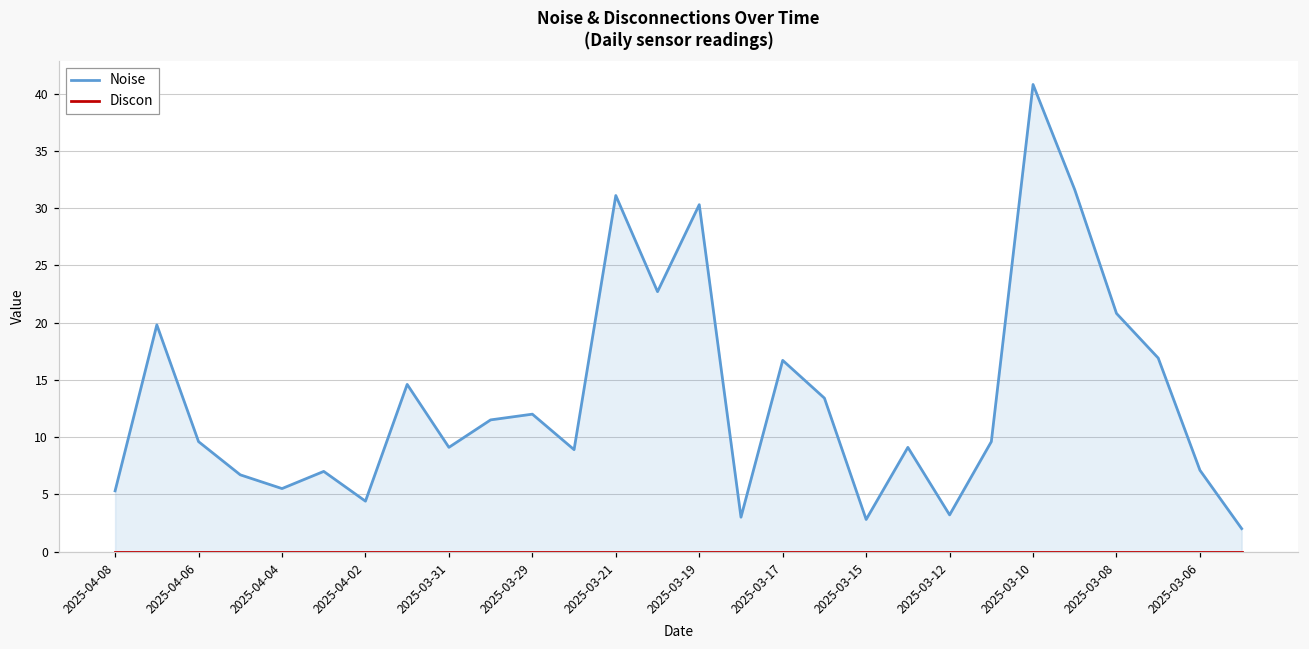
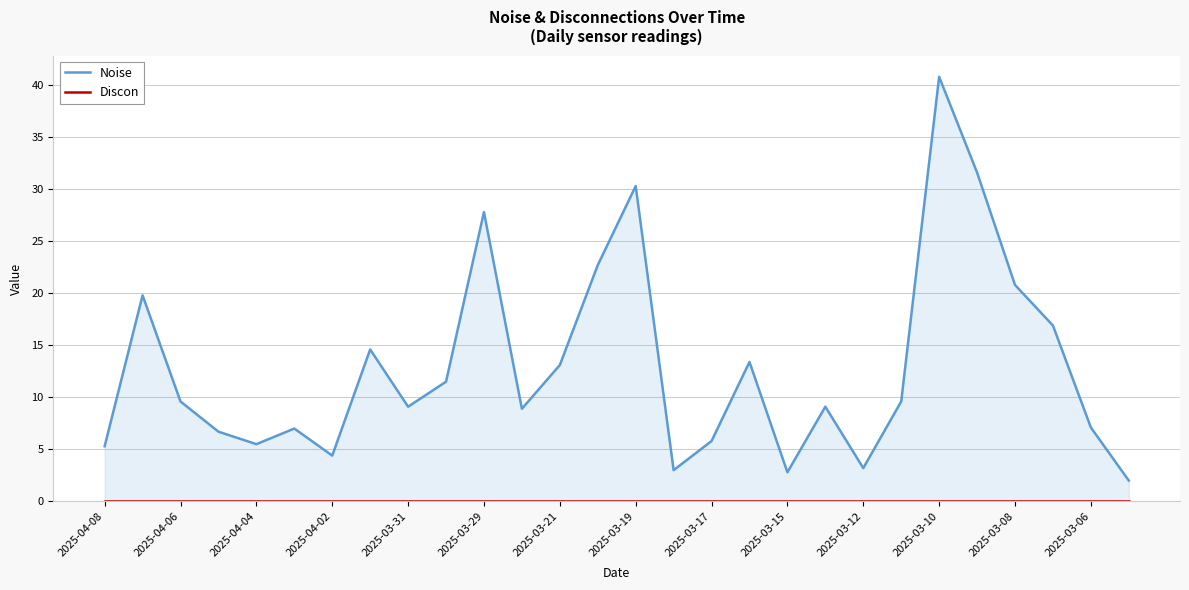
Noise, 2025-03-29: 12.0 -> 27.8
Noise, 2025-03-21: 31.1 -> 13.1
Noise, 2025-03-17: 16.7 -> 5.8
